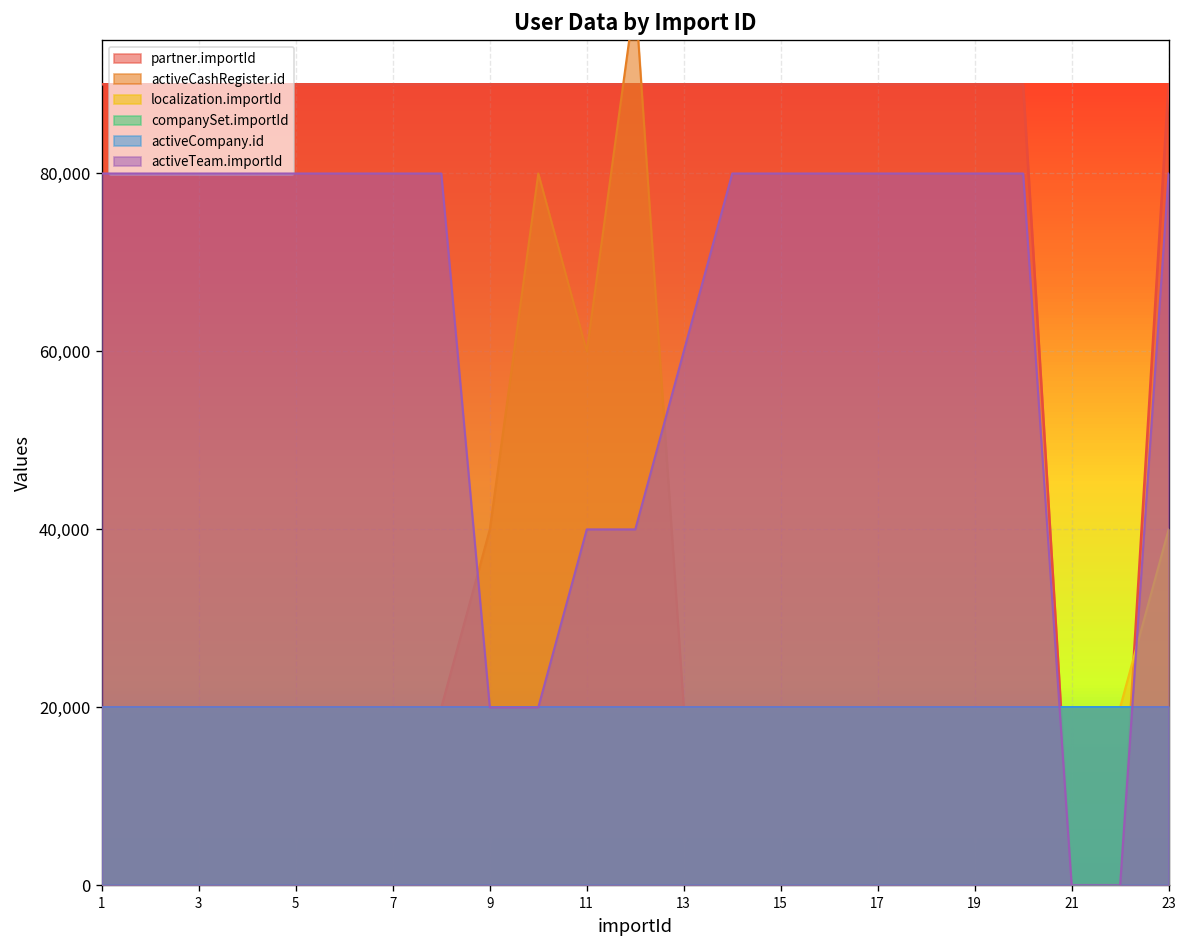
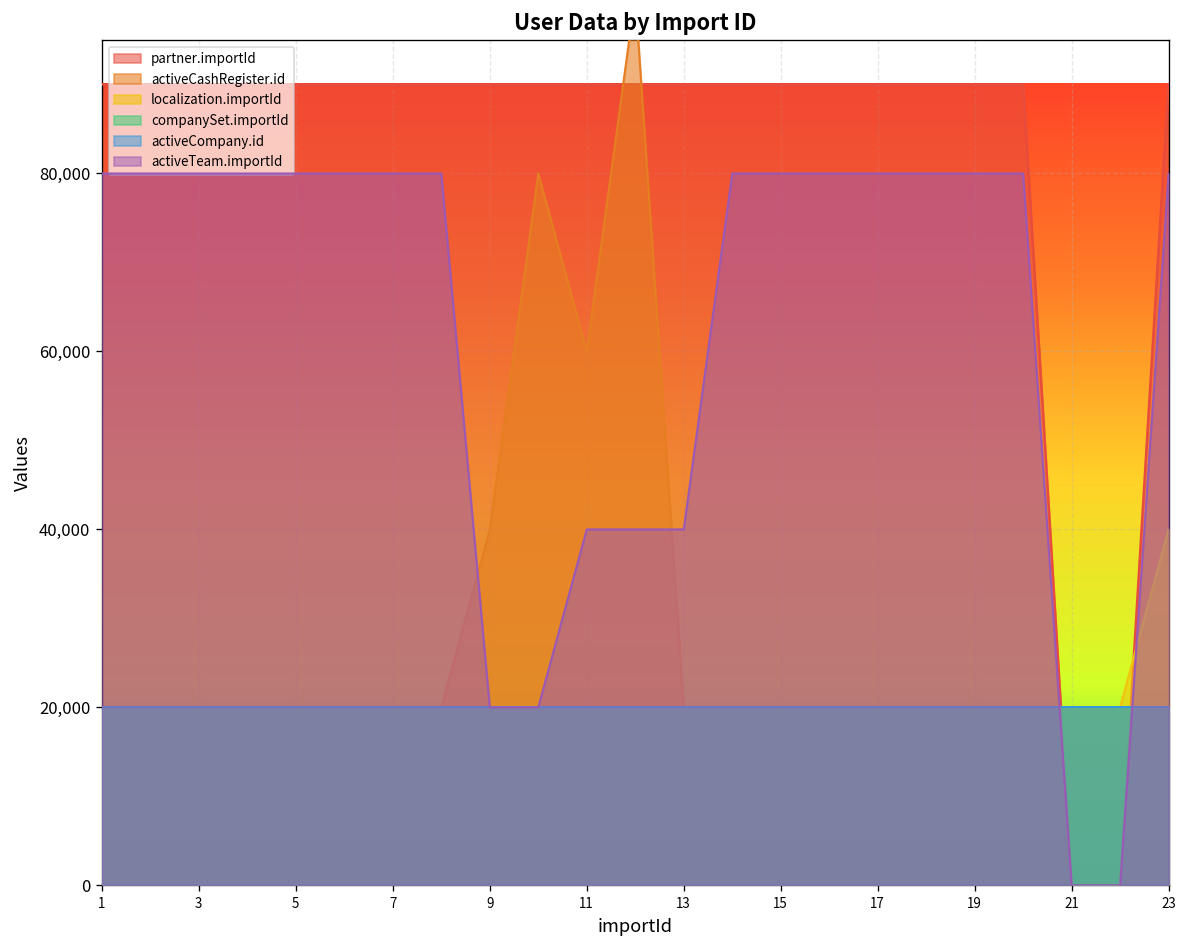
activeTeam.importId, 13: 60,000 -> 40,000
